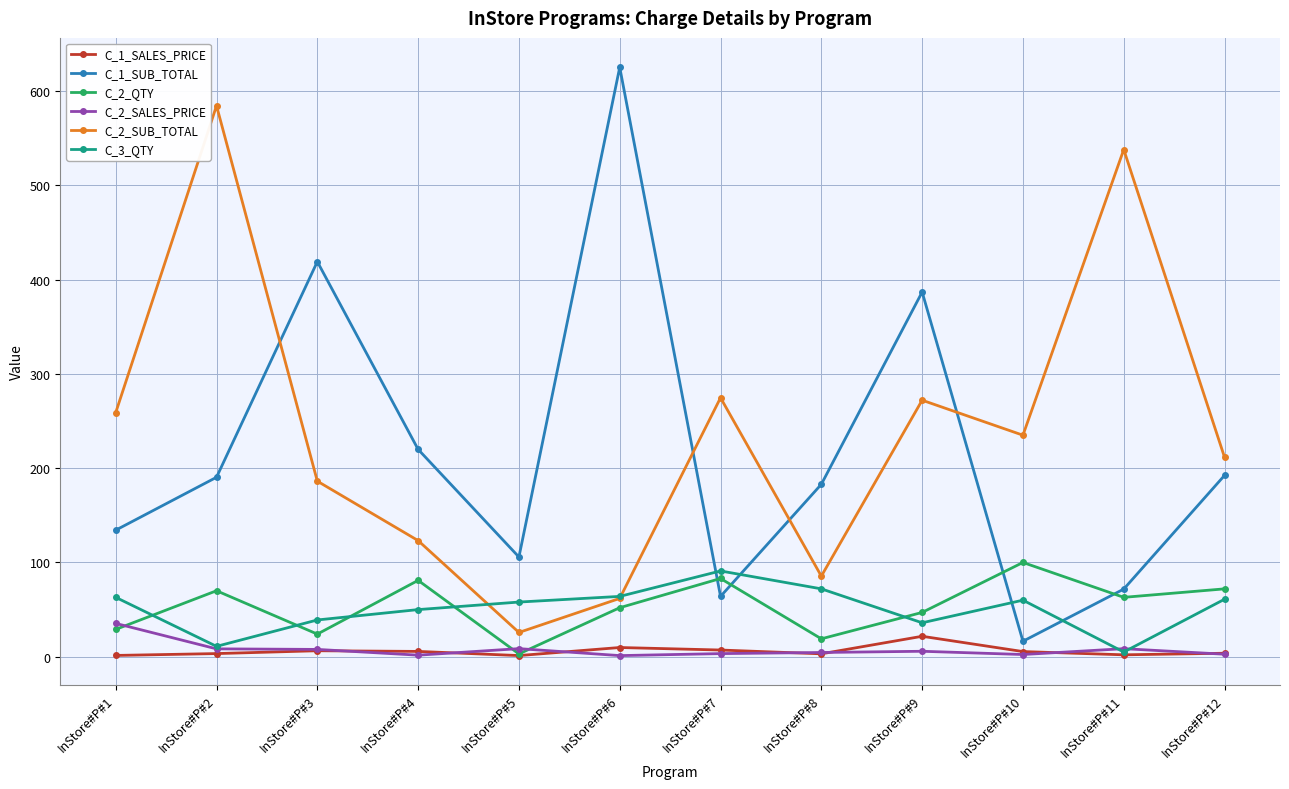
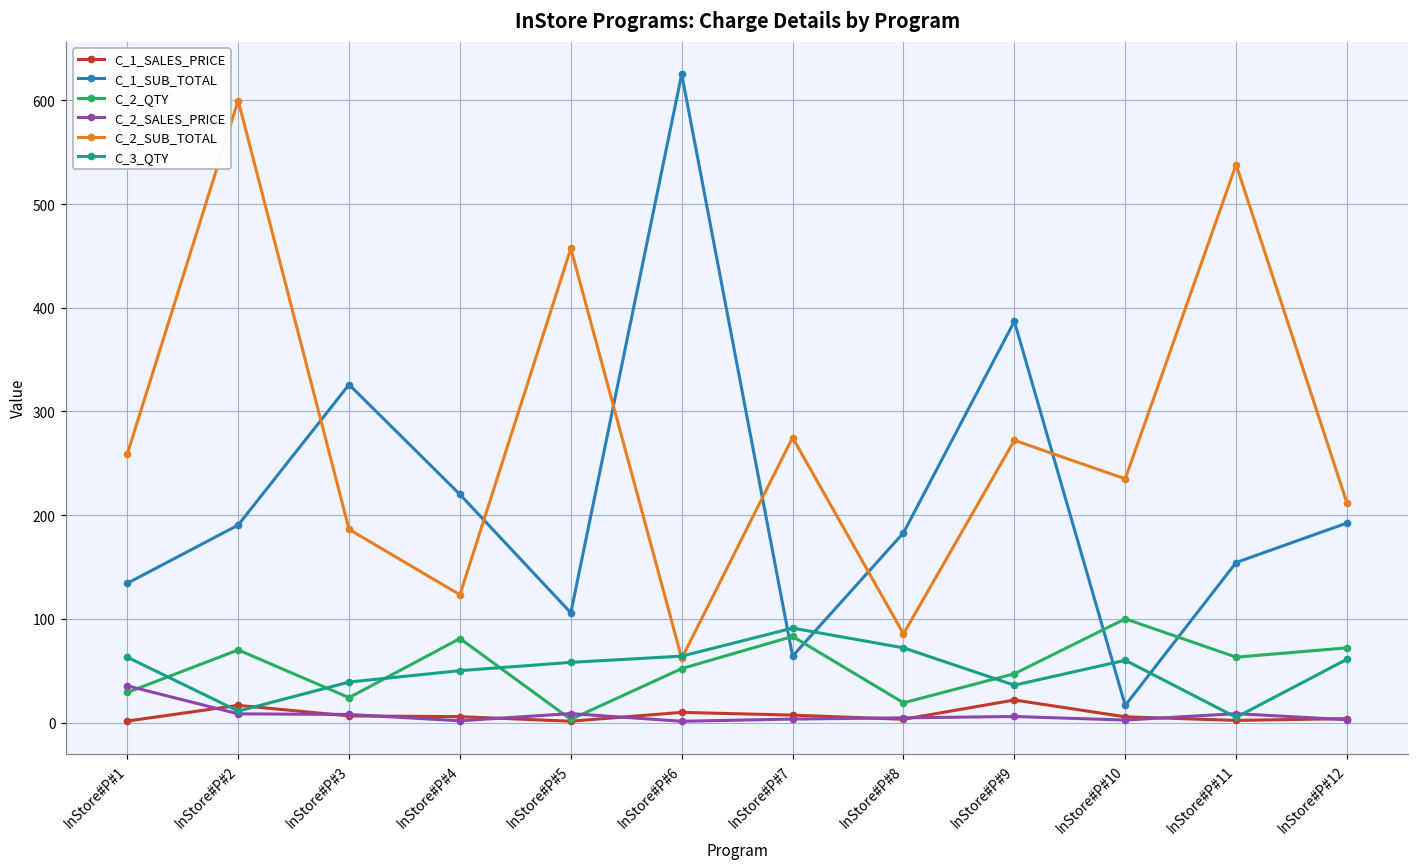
C_1_SALES_PRICE, InStore#P#2: 0 -> 20
C_2_SUB_TOTAL, InStore#P#2: 580 -> 600
C_1_SUB_TOTAL, InStore#P#3: 420 -> 330
C_2_SUB_TOTAL, InStore#P#5: 30 -> 460
C_1_SUB_TOTAL, InStore#P#11: 70 -> 150
